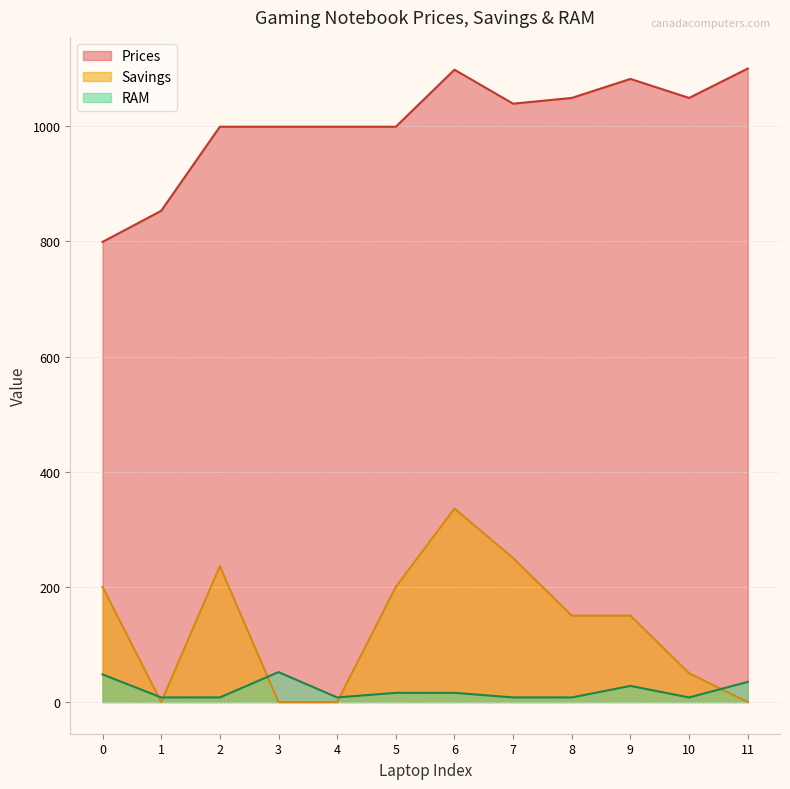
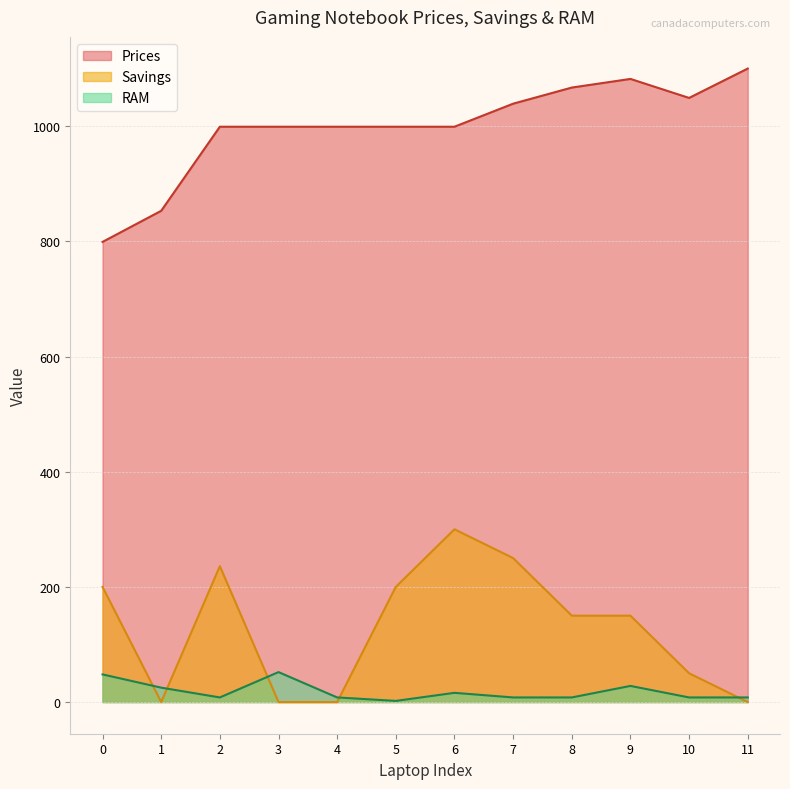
RAM, 1: 10 -> 30
RAM, 5: 20 -> 0
Prices, 6: 1100 -> 1000
Savings, 6: 340 -> 300
Prices, 8: 1050 -> 1070
RAM, 11: 40 -> 10
